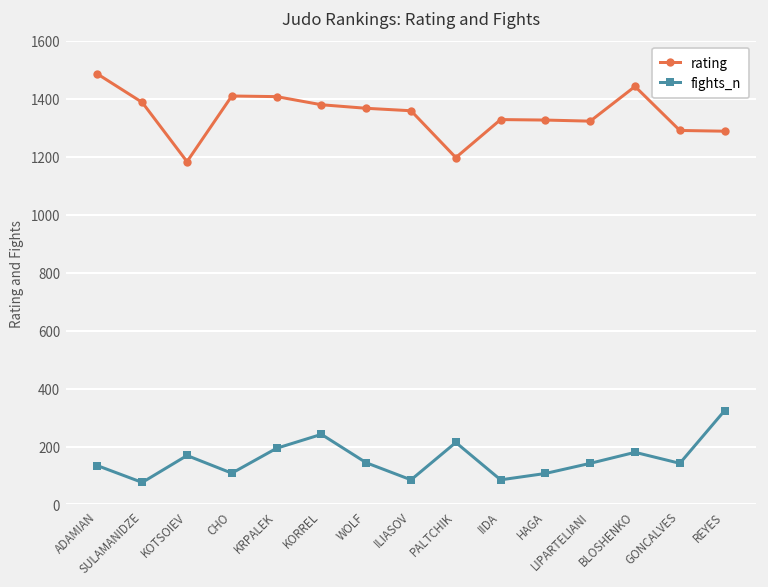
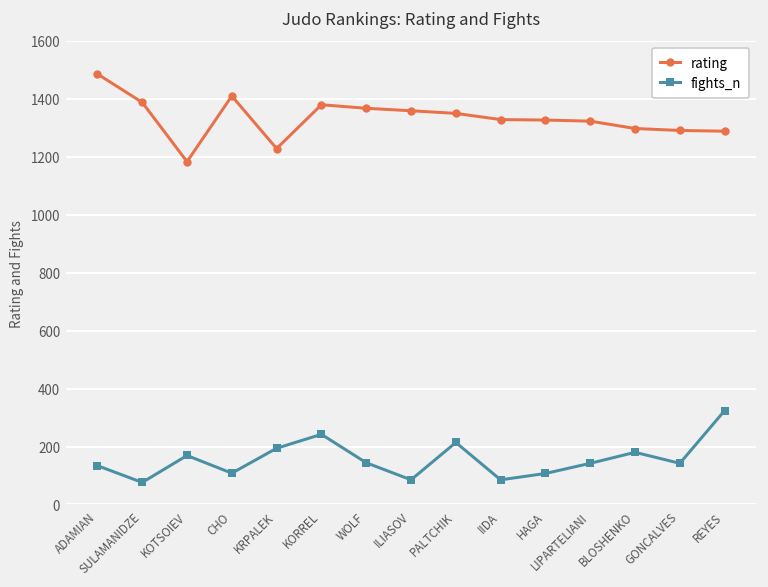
rating, KRPALEK: 1410 -> 1230
rating, PALTCHIK: 1200 -> 1350
rating, BLOSHENKO: 1440 -> 1300
